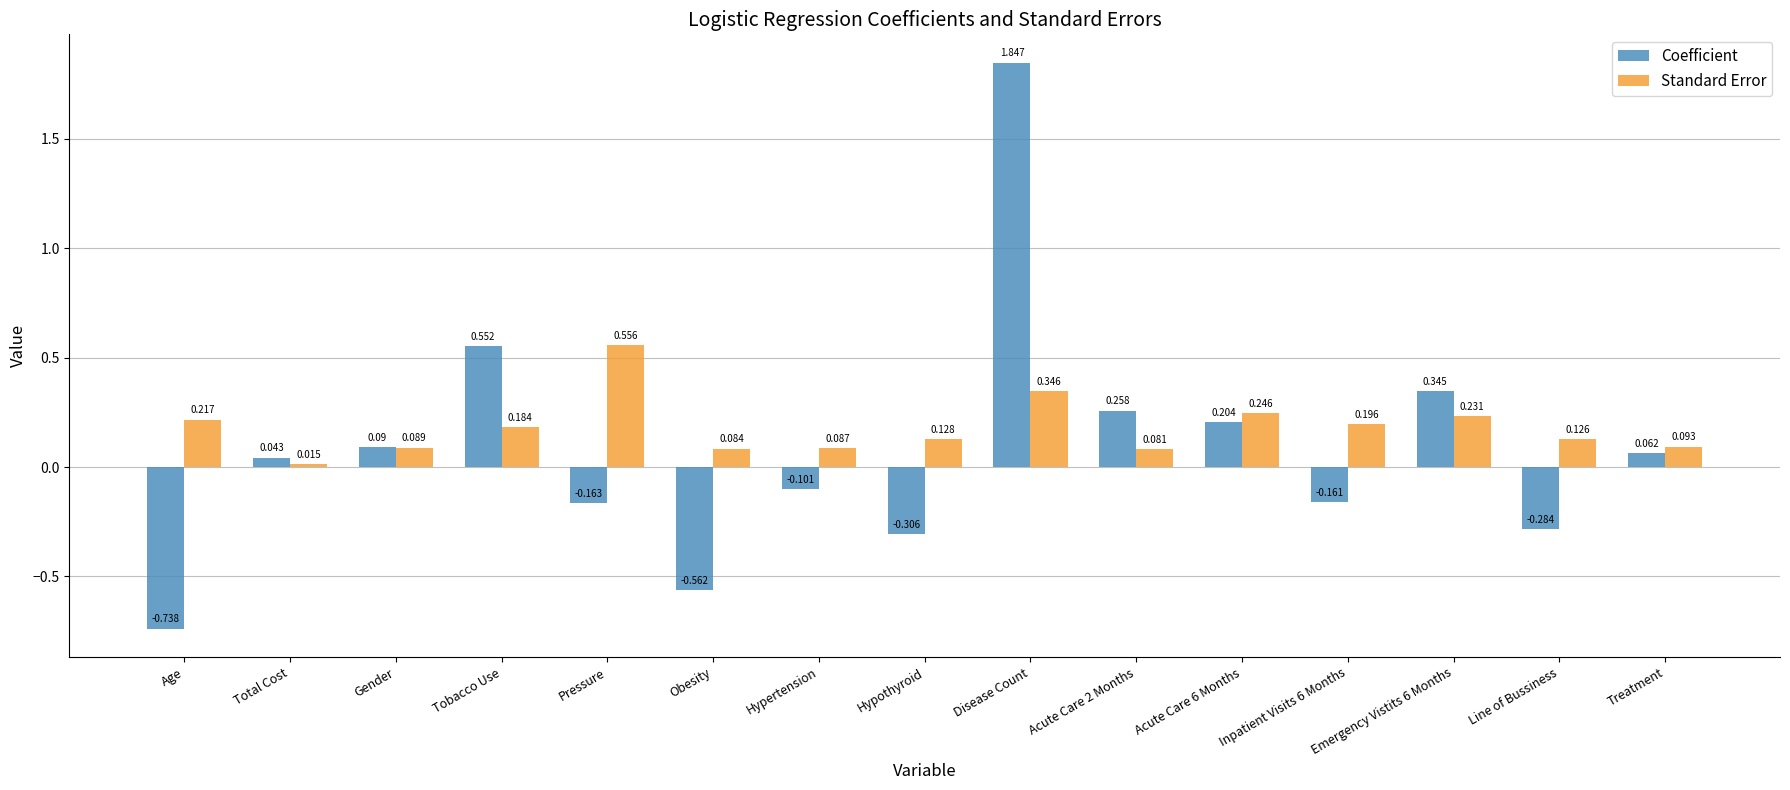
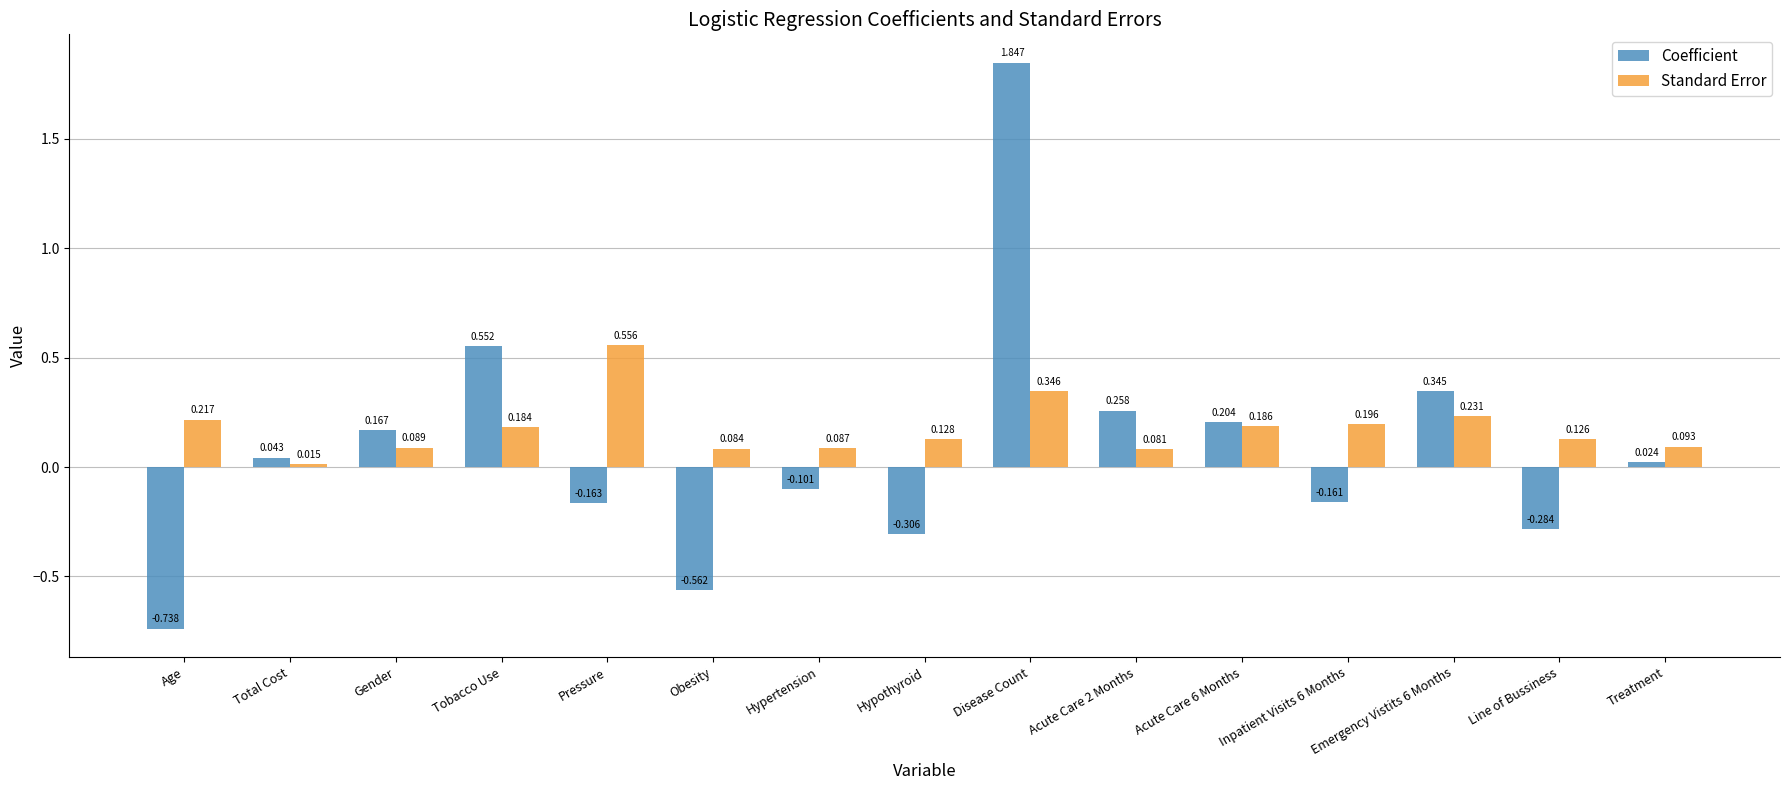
Coefficient, Gender: 0.09 -> 0.167
Standard Error, Acute Care 6 Months: 0.246 -> 0.186
Coefficient, Treatment: 0.062 -> 0.024
